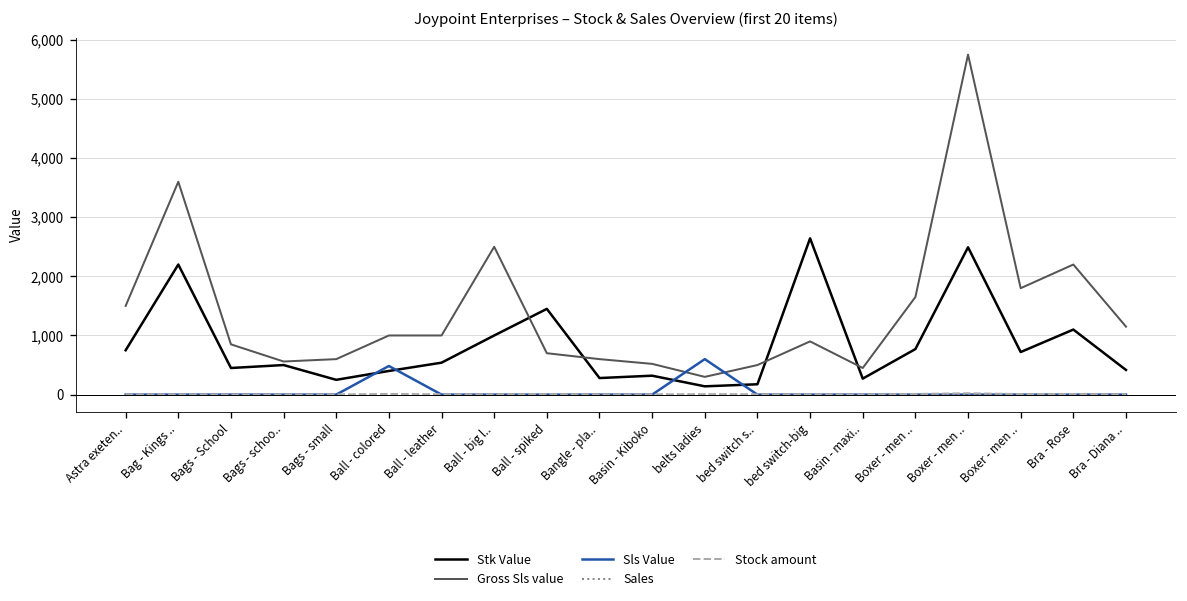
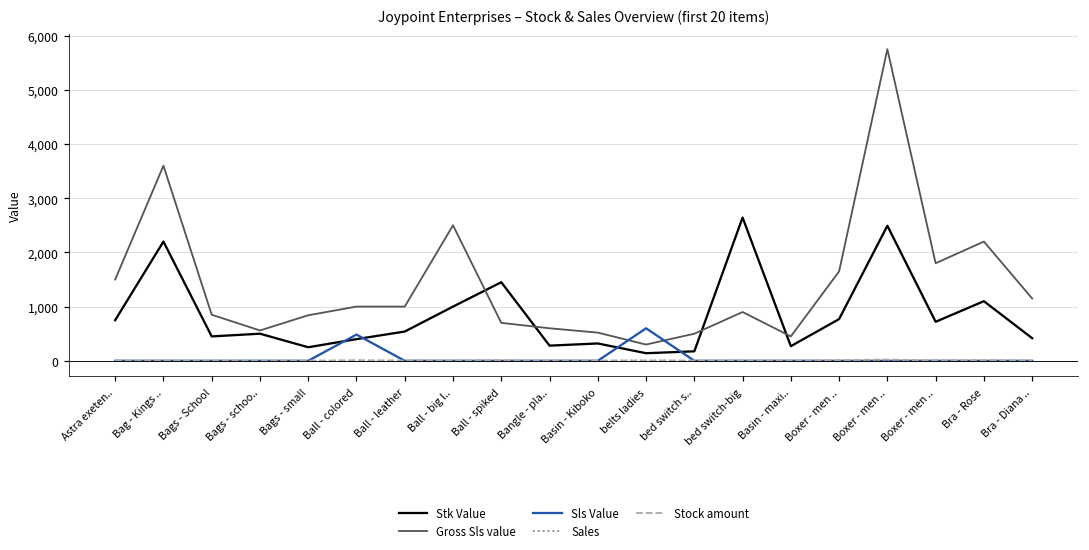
Gross Sls value, Bags - small: 600 -> 800
